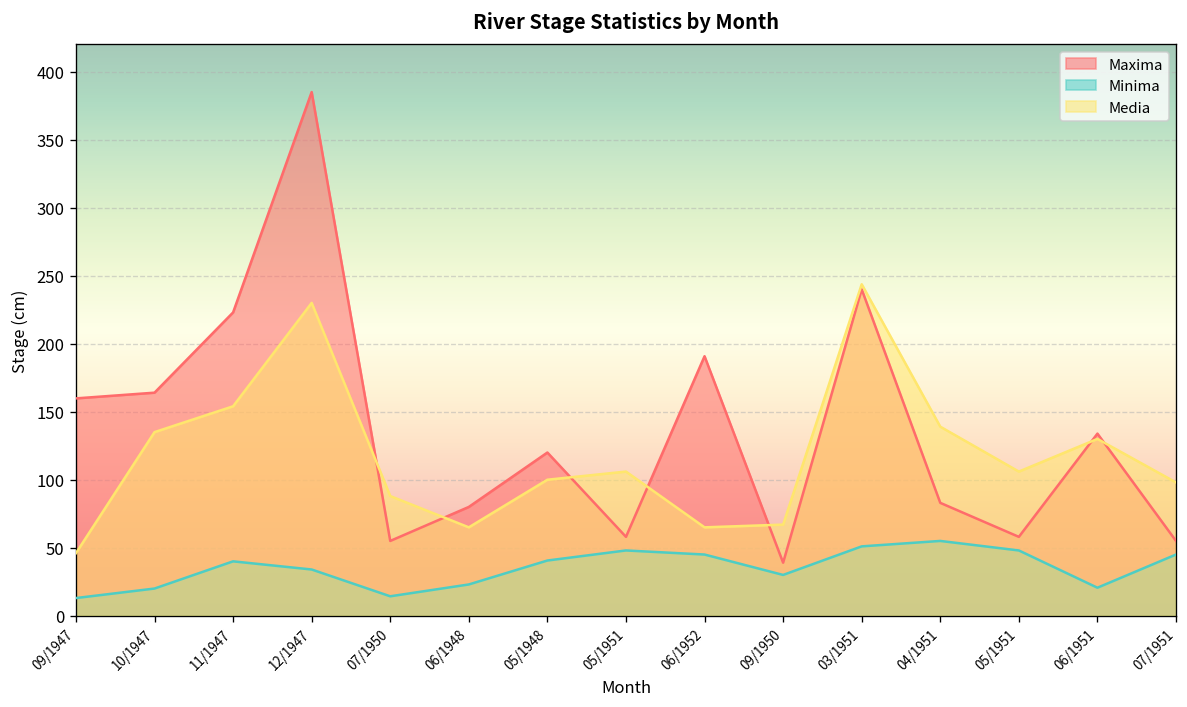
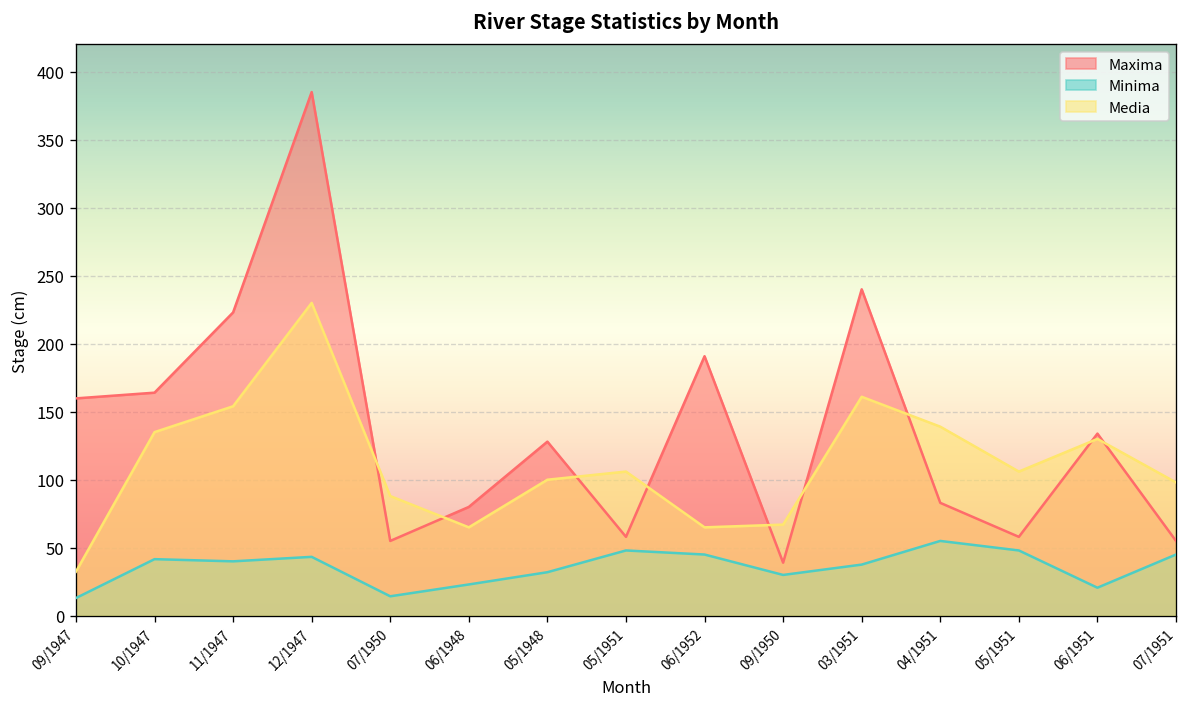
Media, 09/1947: 46 -> 32
Minima, 10/1947: 20 -> 42
Minima, 12/1947: 34 -> 43
Maxima, 05/1948: 120 -> 128
Minima, 05/1948: 41 -> 32
Minima, 03/1951: 51 -> 38
Media, 03/1951: 244 -> 161
